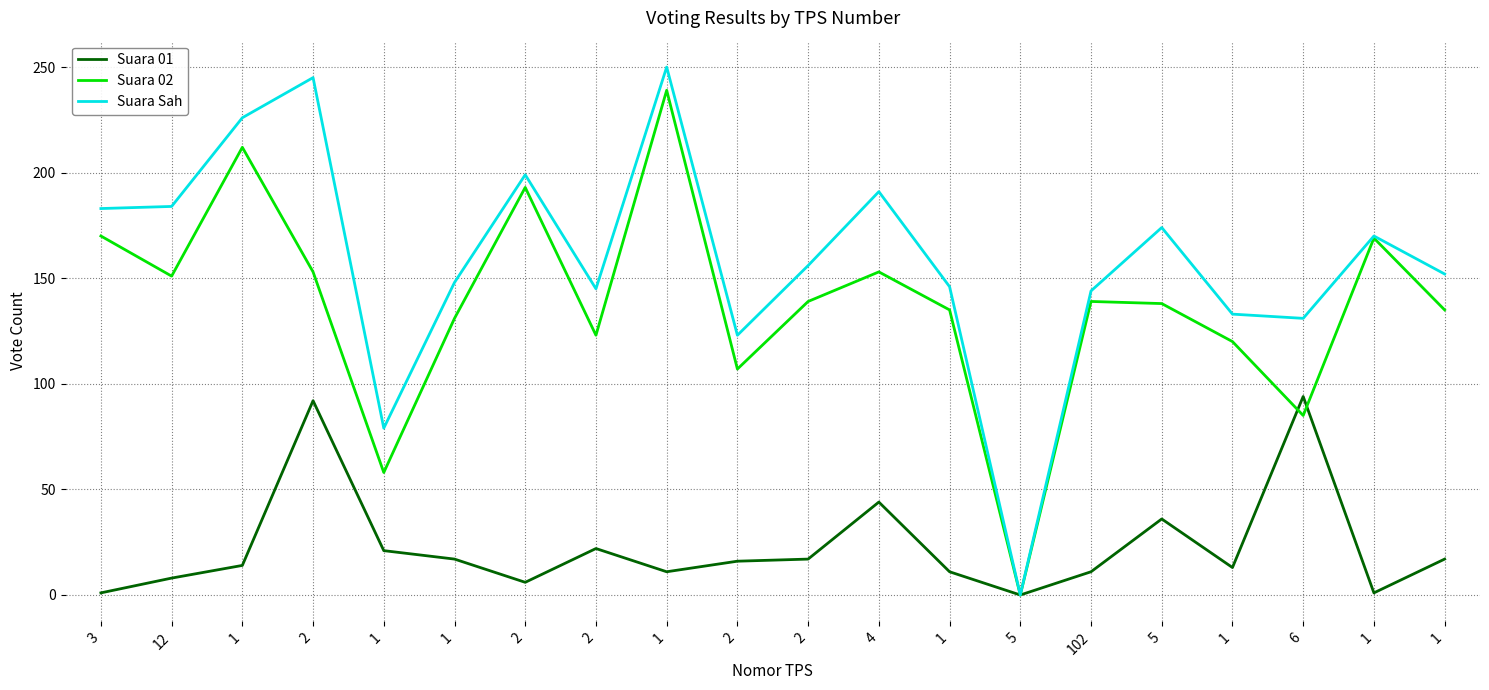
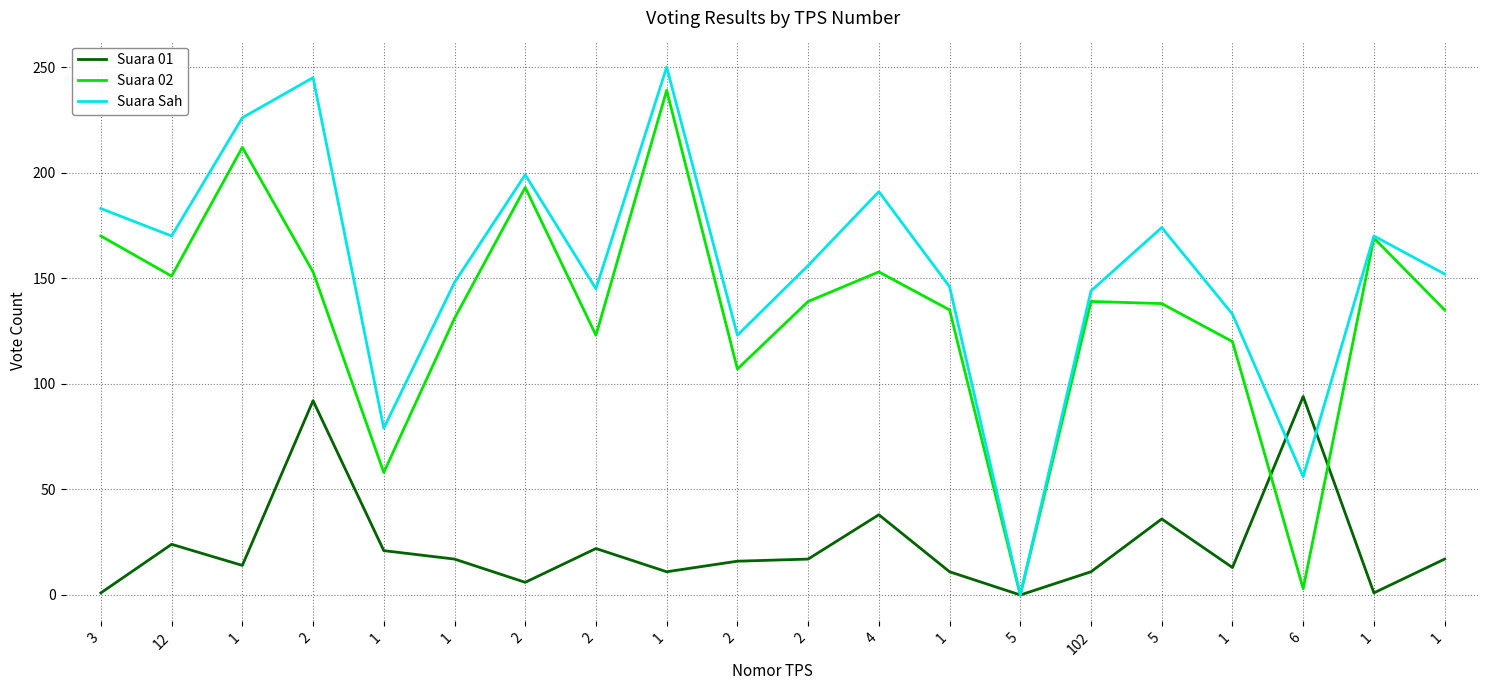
Suara 01, 12: 8 -> 24
Suara Sah, 12: 184 -> 170
Suara 01, 4: 44 -> 38
Suara 02, 6: 85 -> 3
Suara Sah, 6: 131 -> 56
